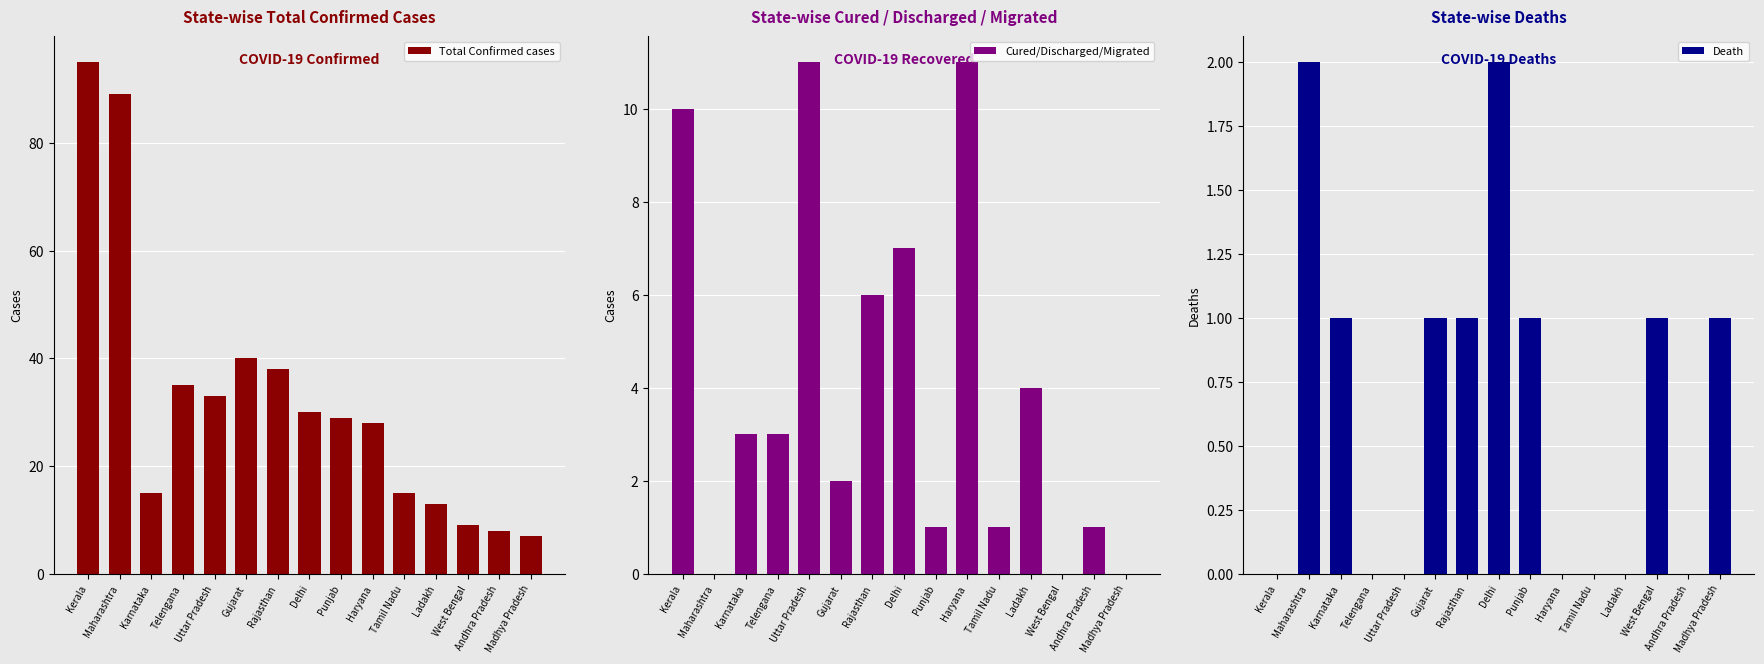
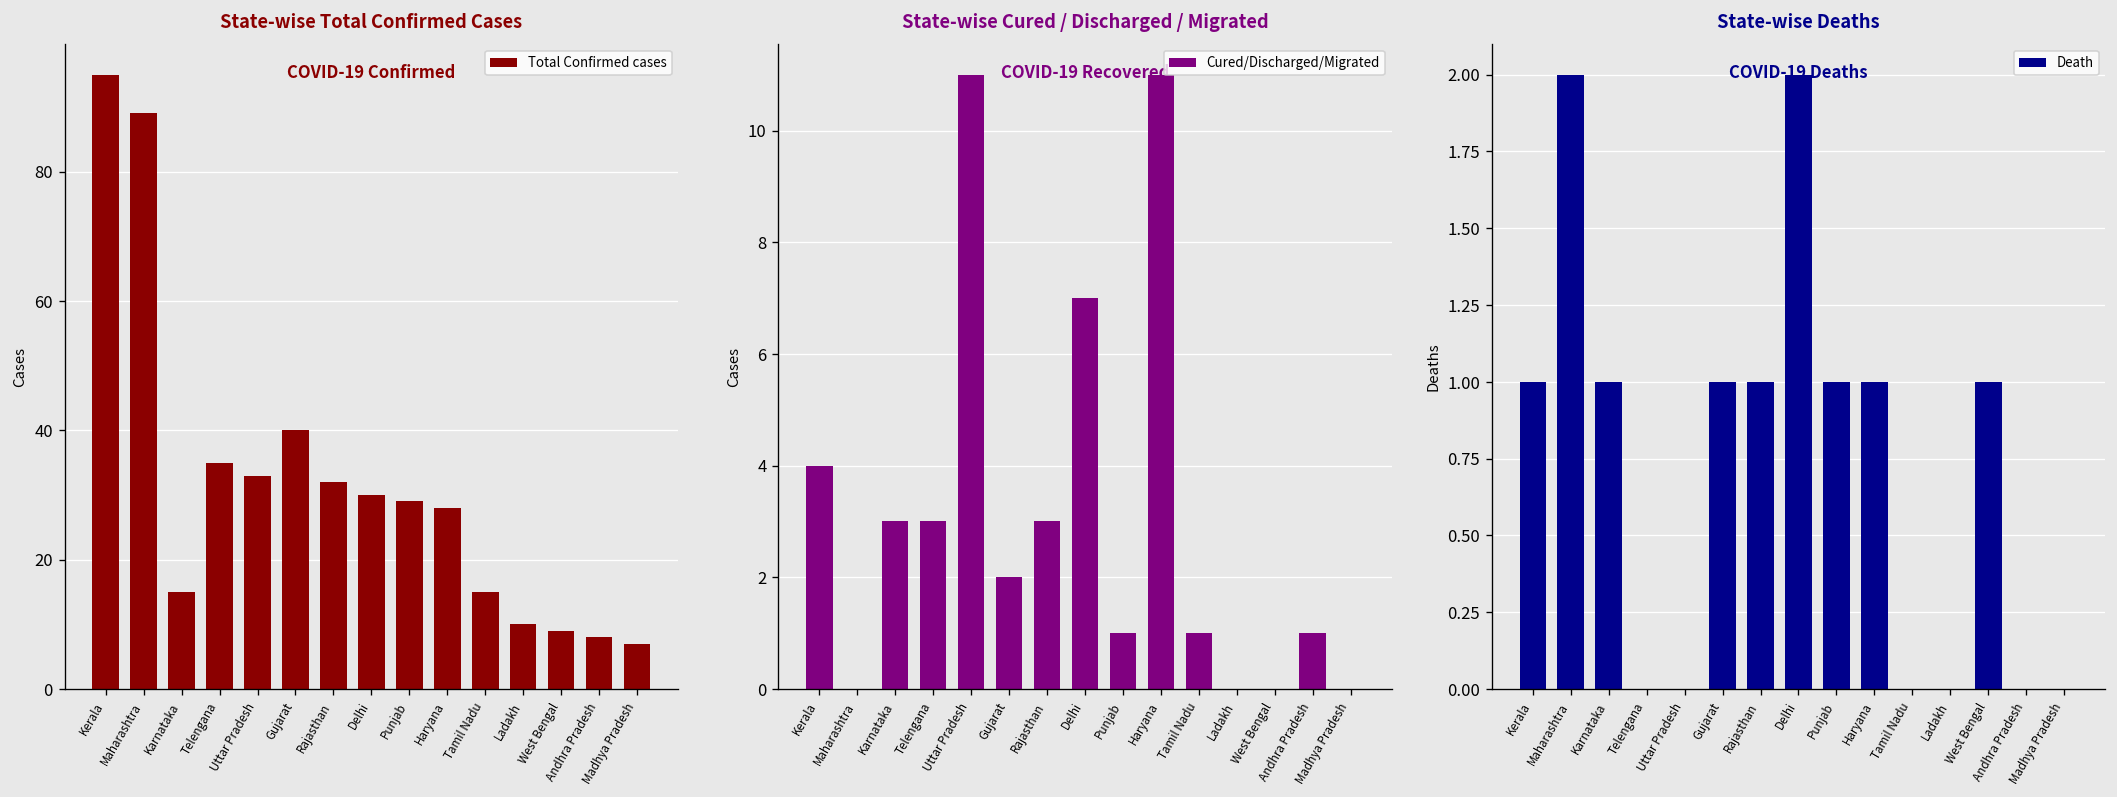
State-wise Total Confirmed Cases, Rajasthan: 38 -> 32
State-wise Total Confirmed Cases, Ladakh: 13 -> 10
State-wise Cured / Discharged / Migrated, Kerala: 10 -> 4
State-wise Cured / Discharged / Migrated, Rajasthan: 6 -> 3
State-wise Cured / Discharged / Migrated, Ladakh: 4 -> 0
State-wise Deaths, Kerala: 0 -> 1
State-wise Deaths, Haryana: 0 -> 1
State-wise Deaths, Madhya Pradesh: 1 -> 0
